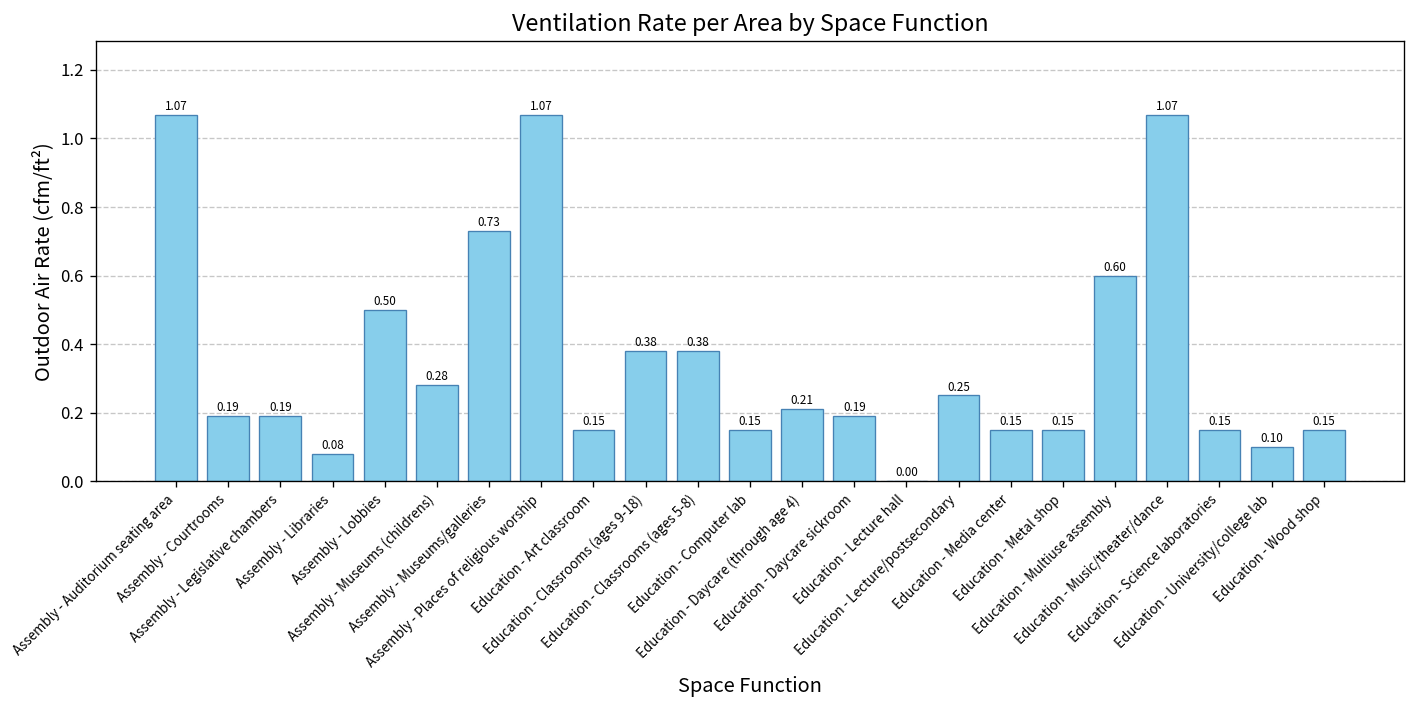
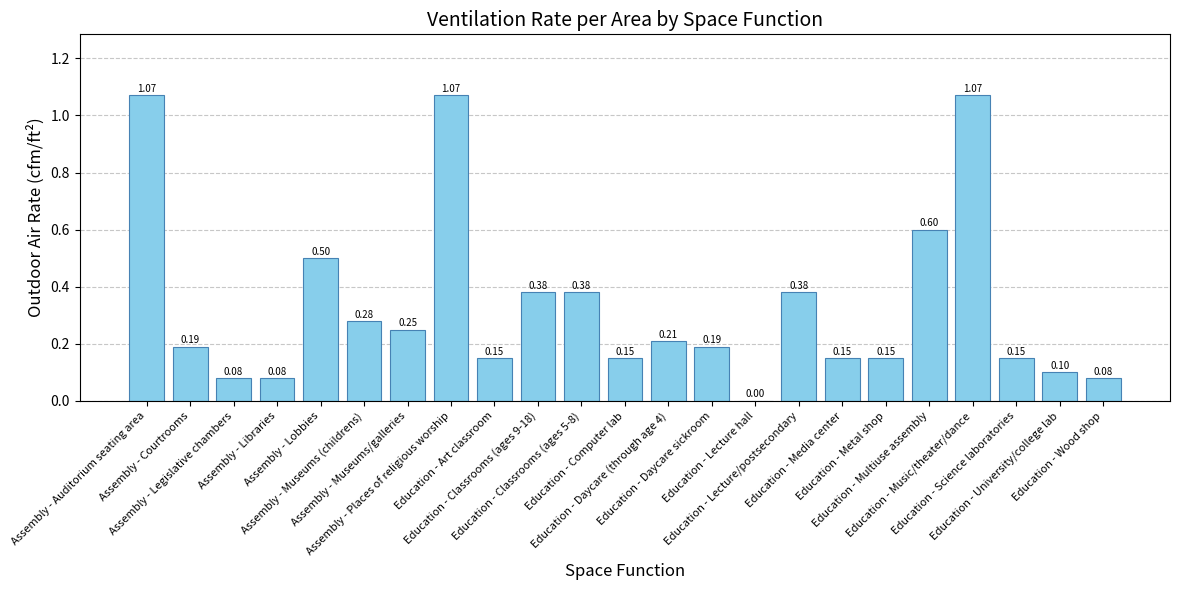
Assembly - Legislative chambers: 0.19 -> 0.08
Assembly - Museums/galleries: 0.73 -> 0.25
Education - Lecture/postsecondary: 0.25 -> 0.38
Education - Wood shop: 0.15 -> 0.08
